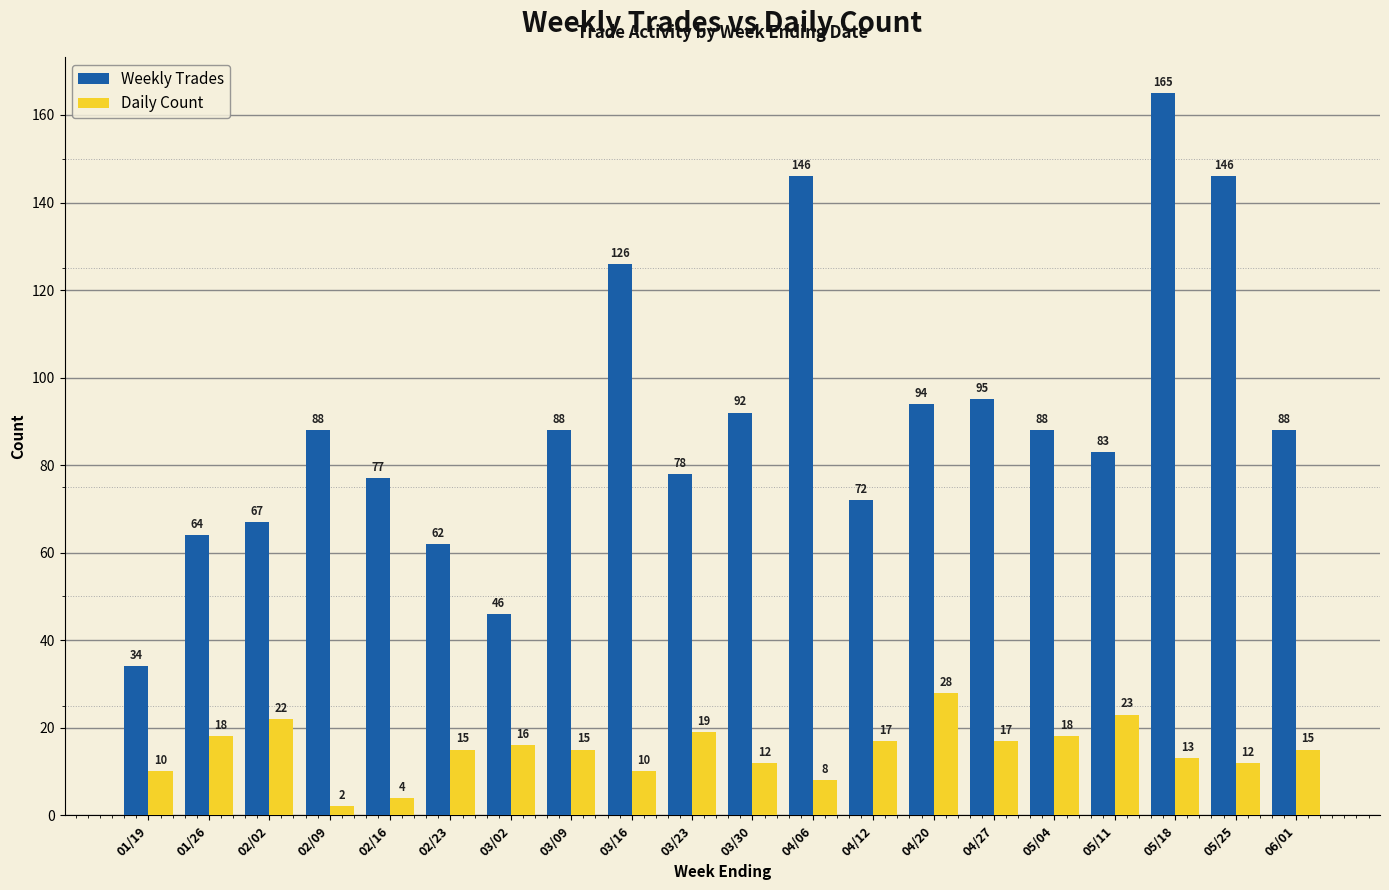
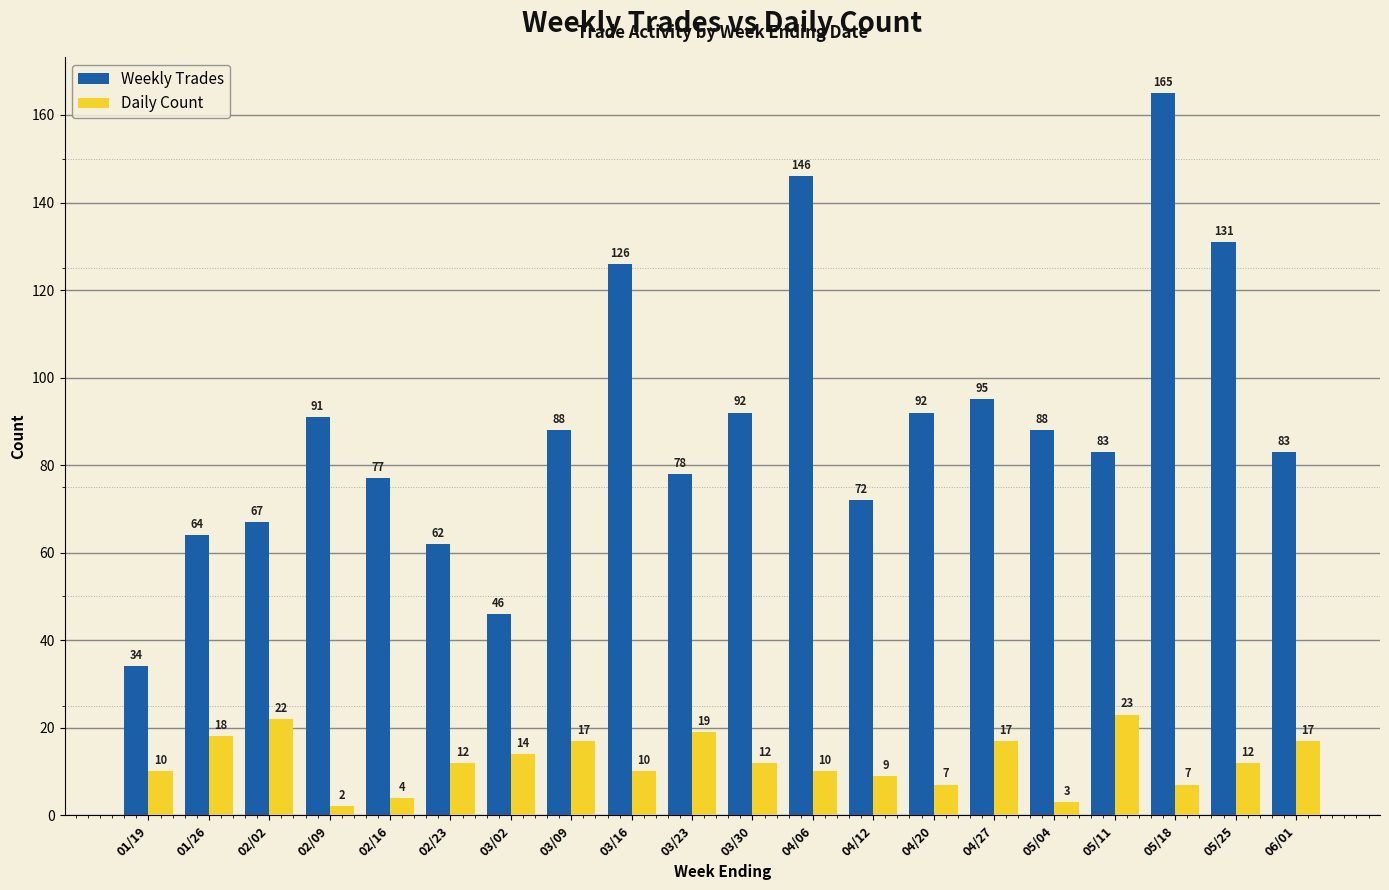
Weekly Trades, 02/09: 88 -> 91
Daily Count, 02/23: 15 -> 12
Daily Count, 03/02: 16 -> 14
Daily Count, 03/09: 15 -> 17
Daily Count, 04/06: 8 -> 10
Daily Count, 04/12: 17 -> 9
Weekly Trades, 04/20: 94 -> 92
Daily Count, 04/20: 28 -> 7
Daily Count, 05/04: 18 -> 3
Daily Count, 05/18: 13 -> 7
Weekly Trades, 05/25: 146 -> 131
Weekly Trades, 06/01: 88 -> 83
Daily Count, 06/01: 15 -> 17
